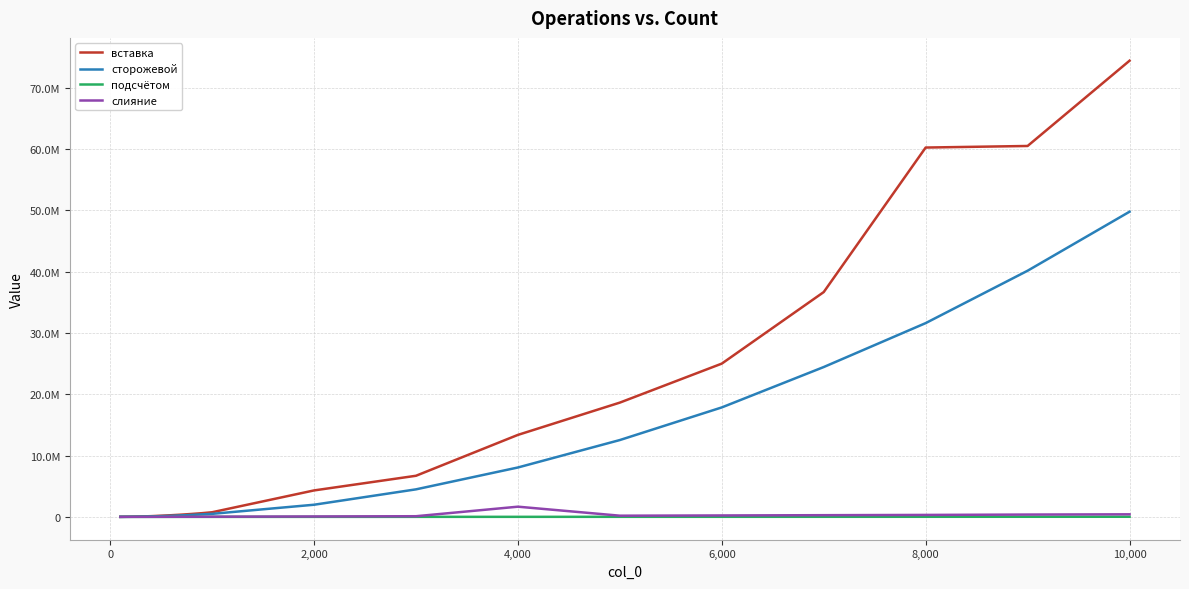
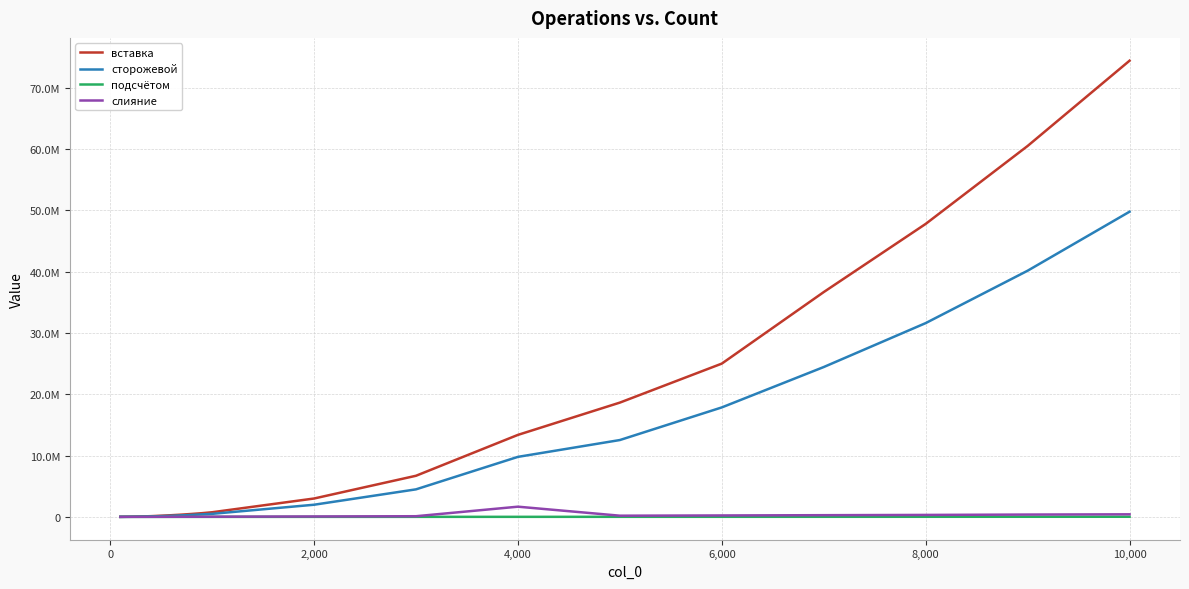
вставка, 2,000: 4000000 -> 3000000
сторожевой, 4,000: 8000000 -> 10000000
вставка, 8,000: 60000000 -> 48000000
